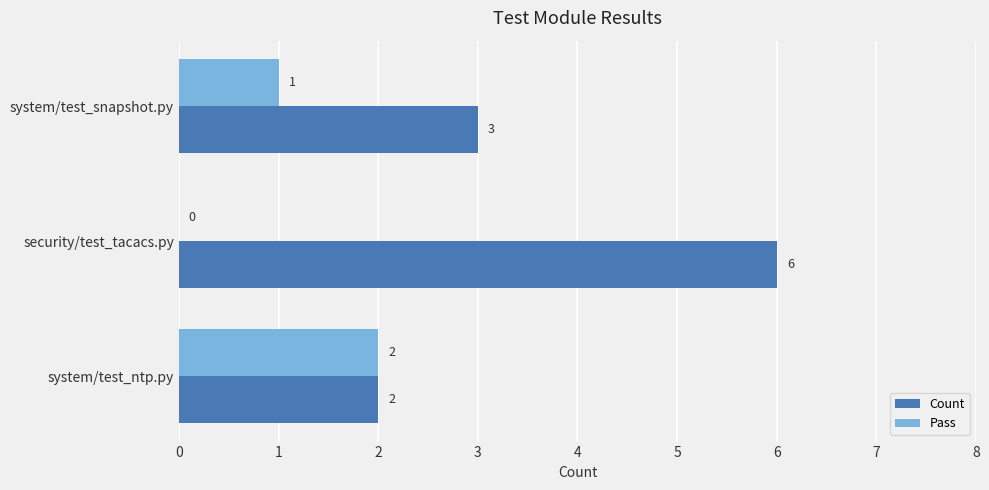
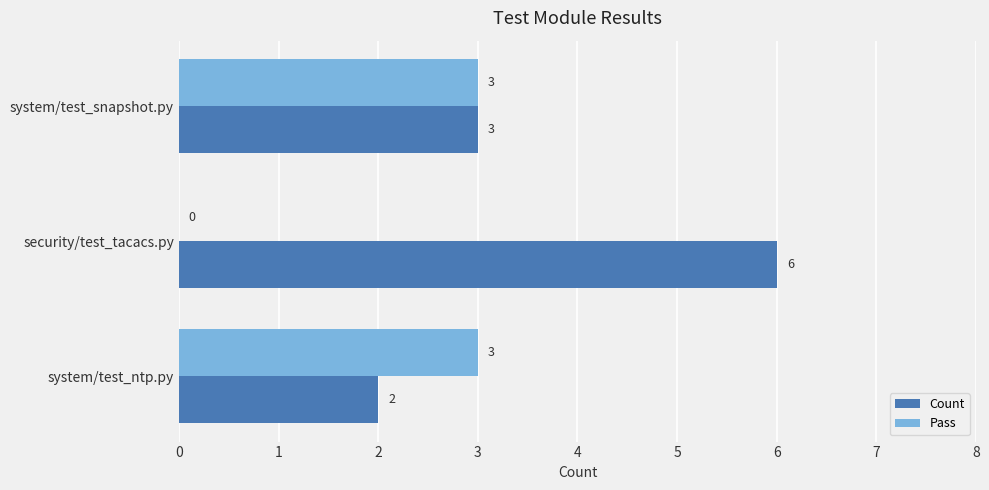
Pass, system/test_snapshot.py: 1 -> 3
Pass, system/test_ntp.py: 2 -> 3
